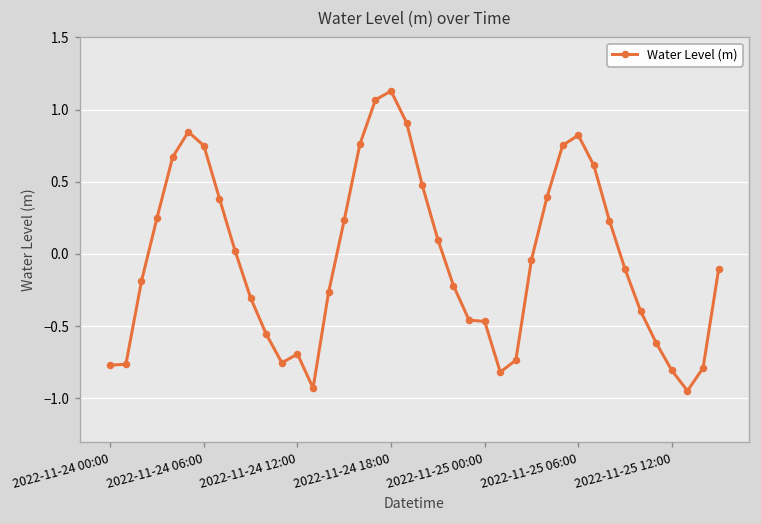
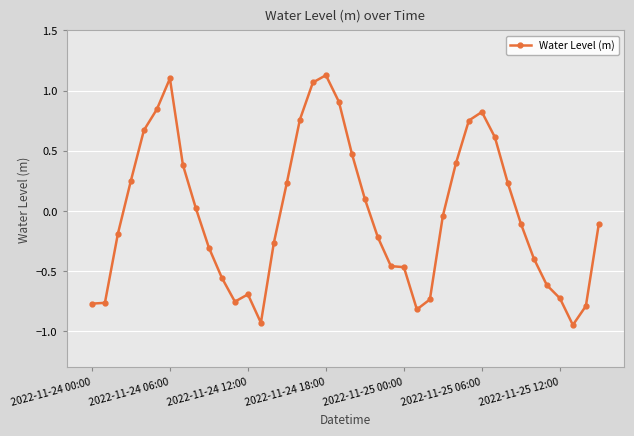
2022-11-24 06:00: 0.75 -> 1.10
2022-11-25 12:00: -0.81 -> -0.72
